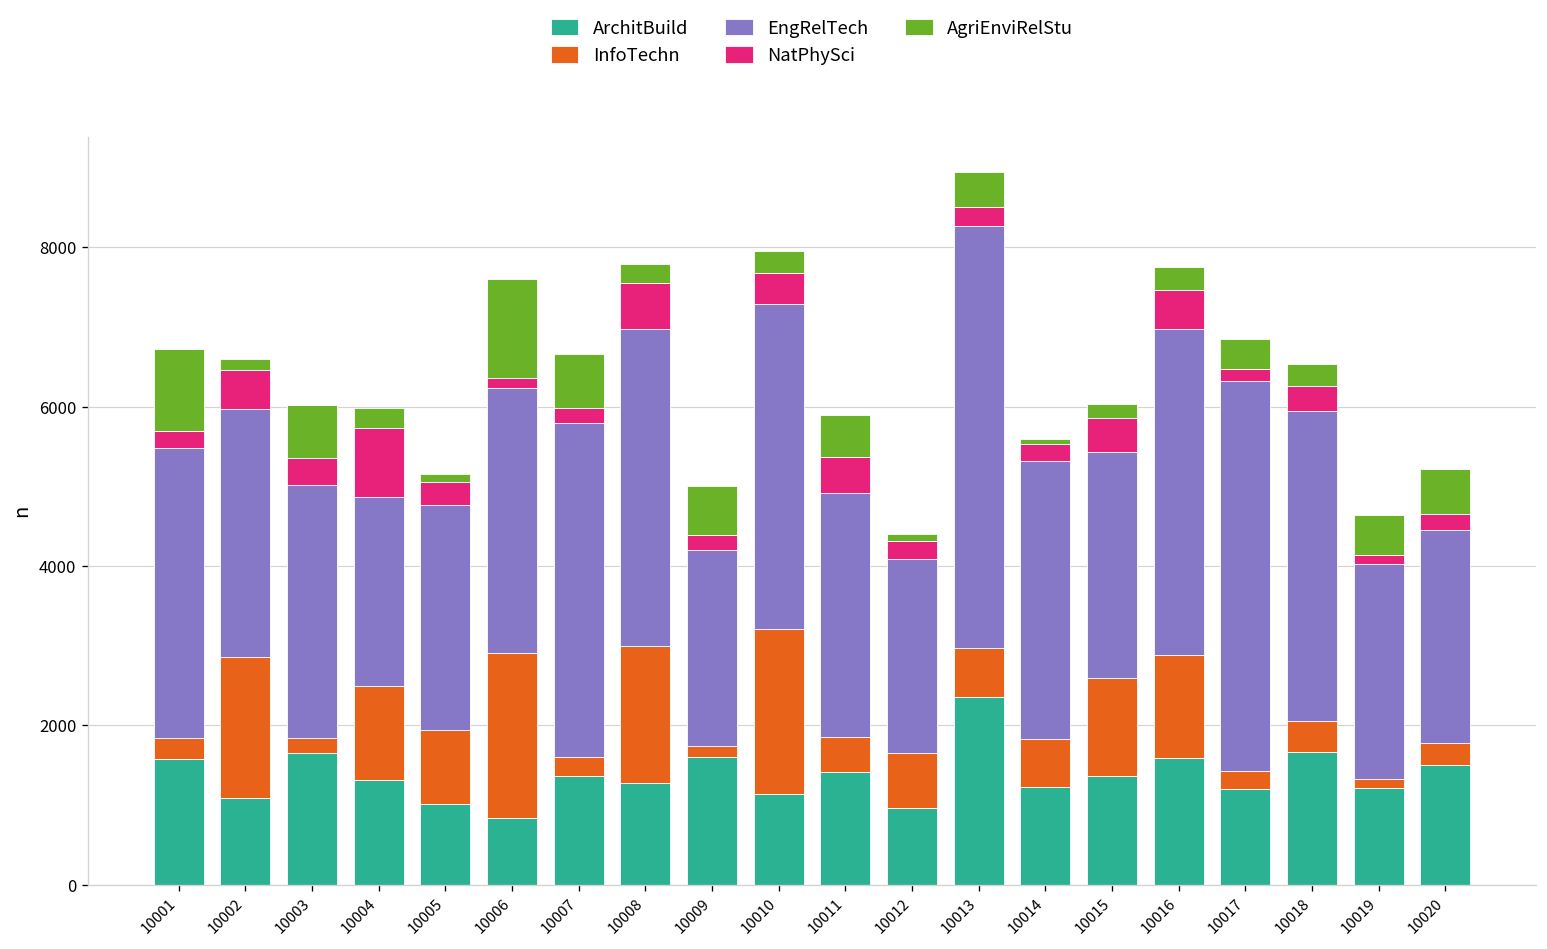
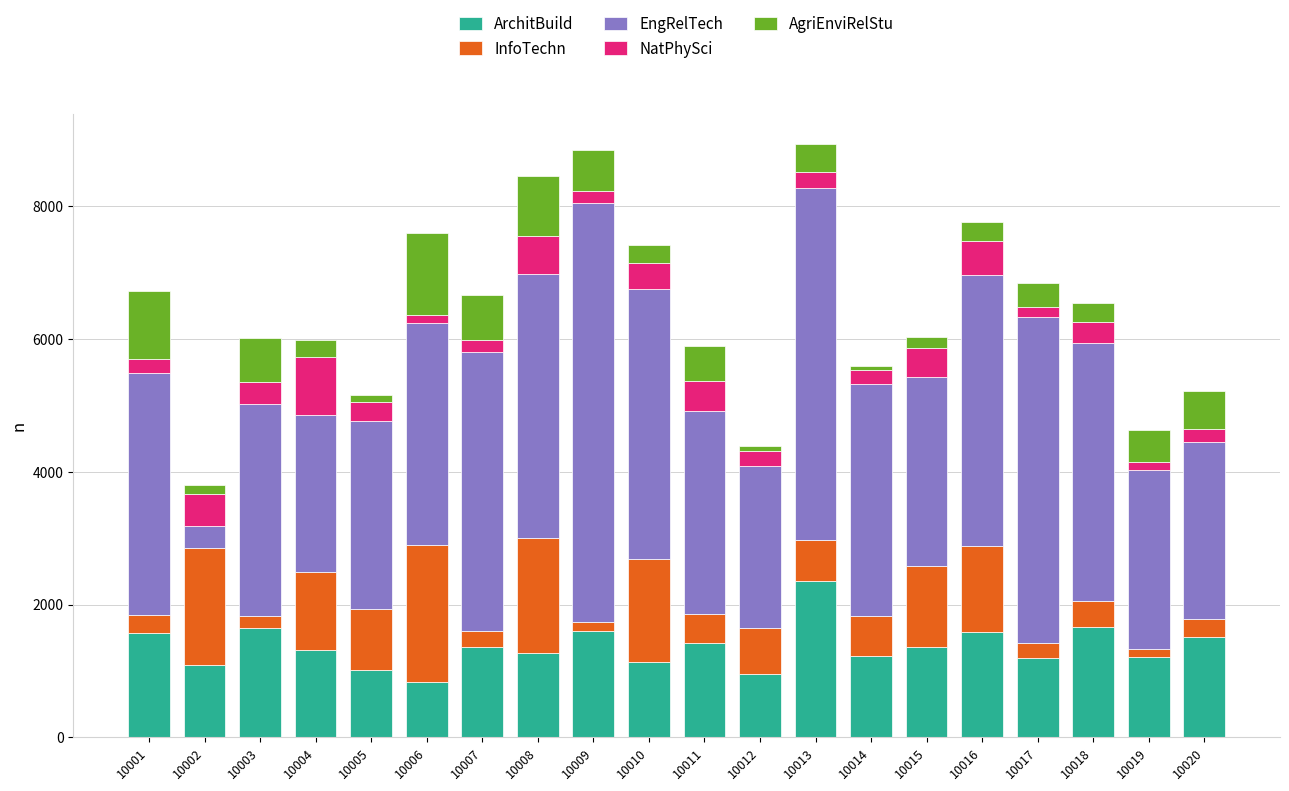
EngRelTech, 10002: 3100 -> 300
AgriEnviRelStu, 10008: 200 -> 900
EngRelTech, 10009: 2500 -> 6300
InfoTechn, 10010: 2100 -> 1500
